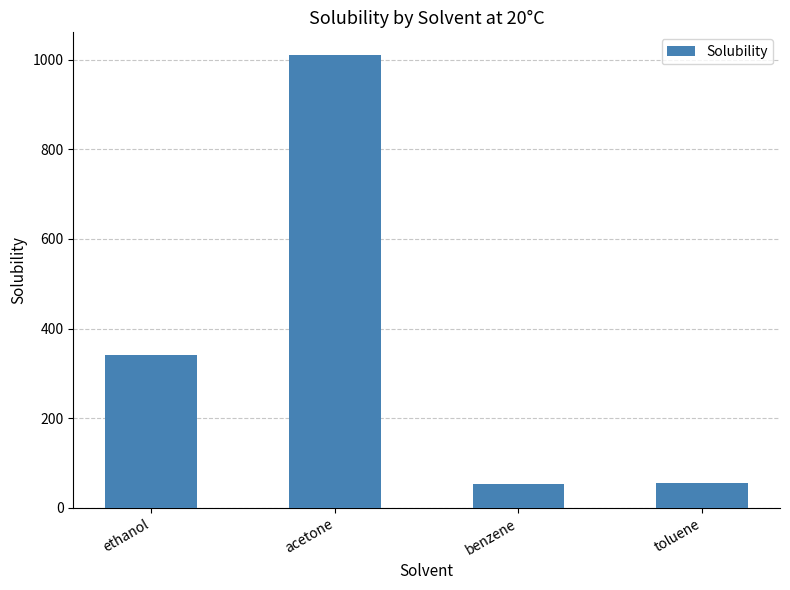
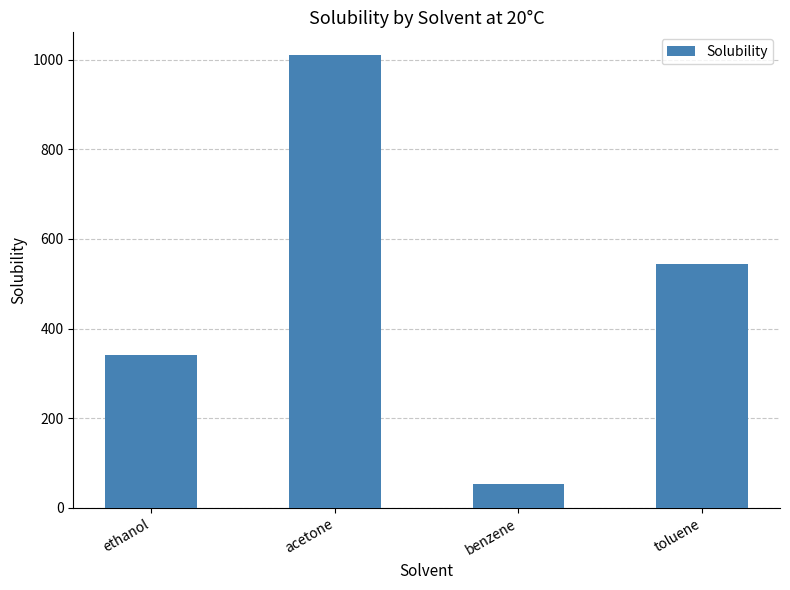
toluene: 60 -> 540
